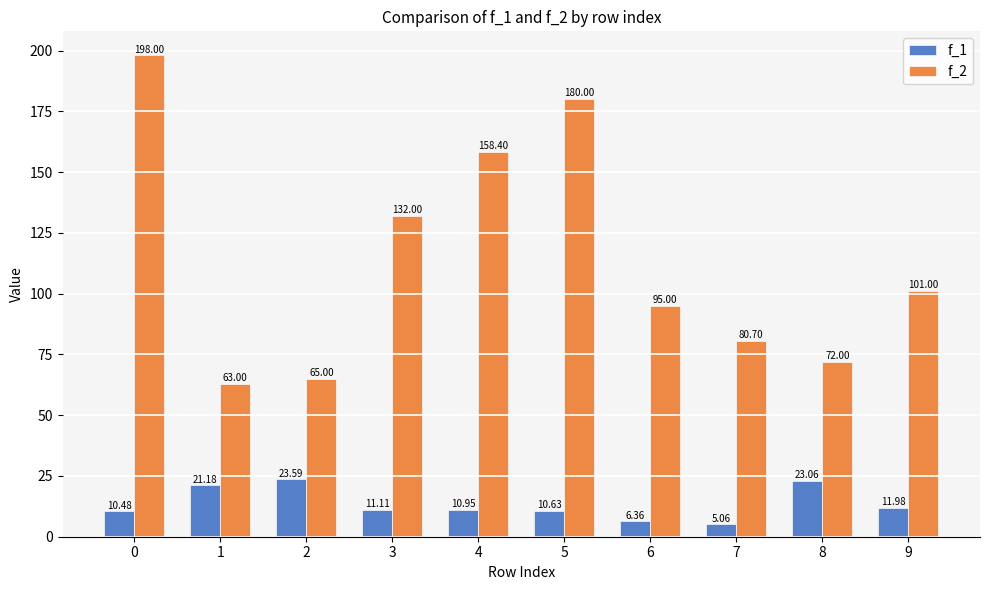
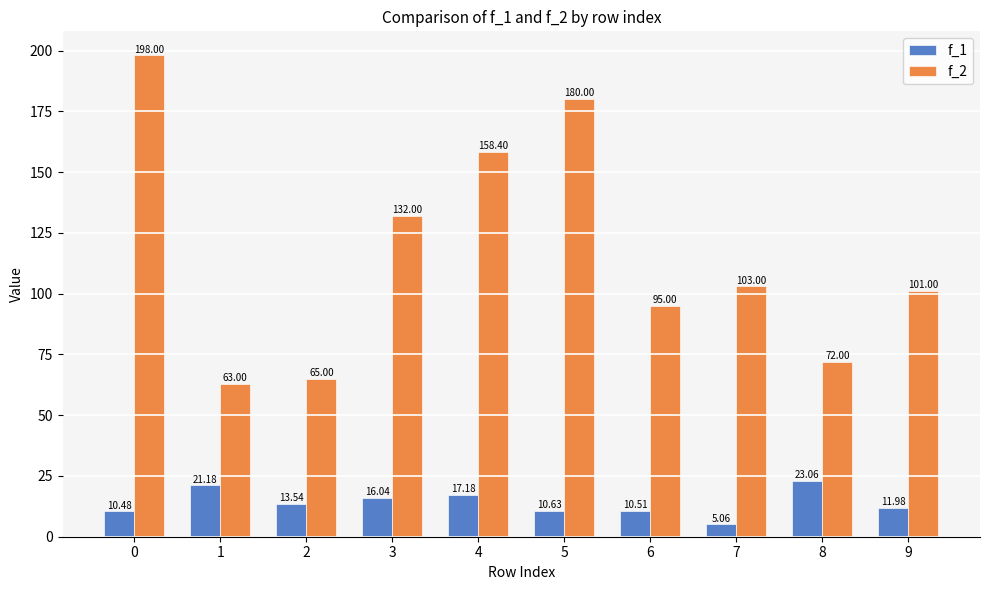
f_1, 2: 23.59 -> 13.54
f_1, 3: 11.11 -> 16.04
f_1, 4: 10.95 -> 17.18
f_1, 6: 6.36 -> 10.51
f_2, 7: 80.70 -> 103.00
